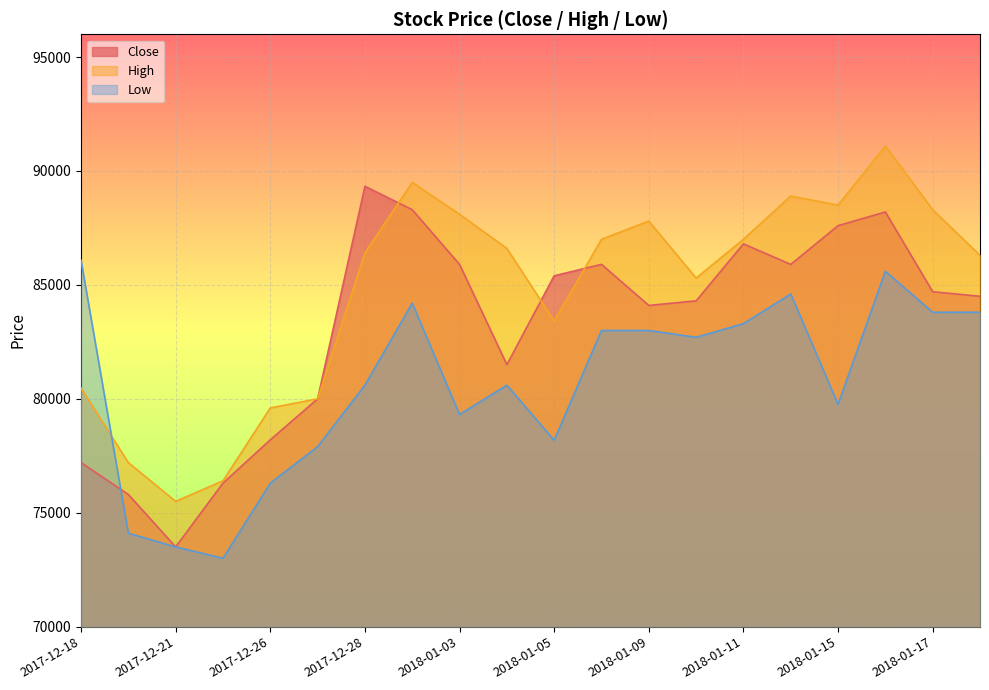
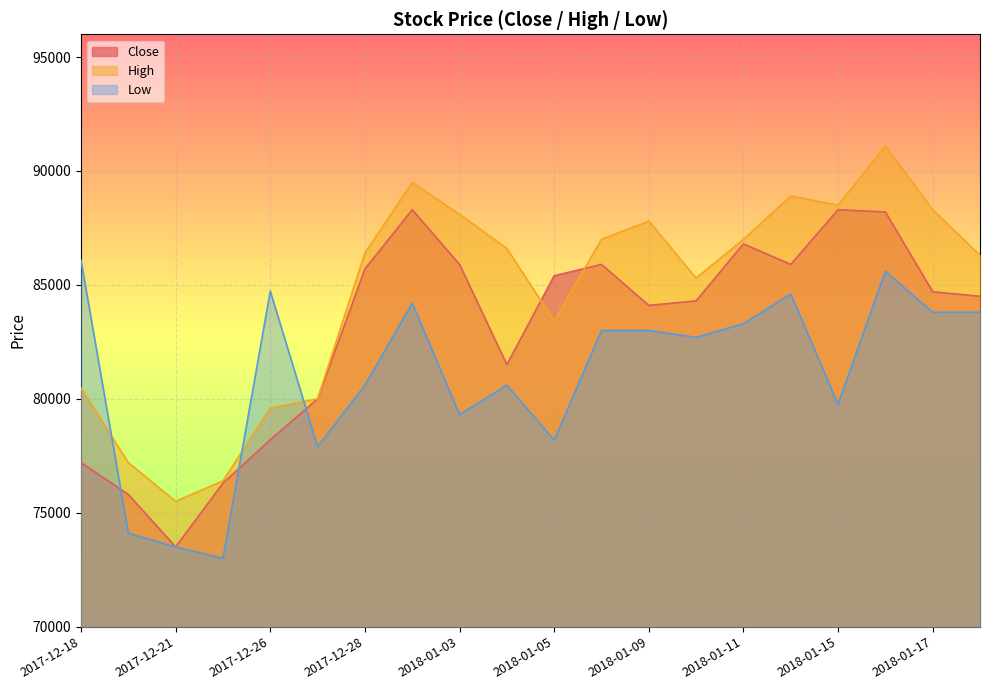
Low, 2017-12-26: 76300 -> 84700
Close, 2017-12-28: 89300 -> 85700
Close, 2018-01-15: 87600 -> 88300
